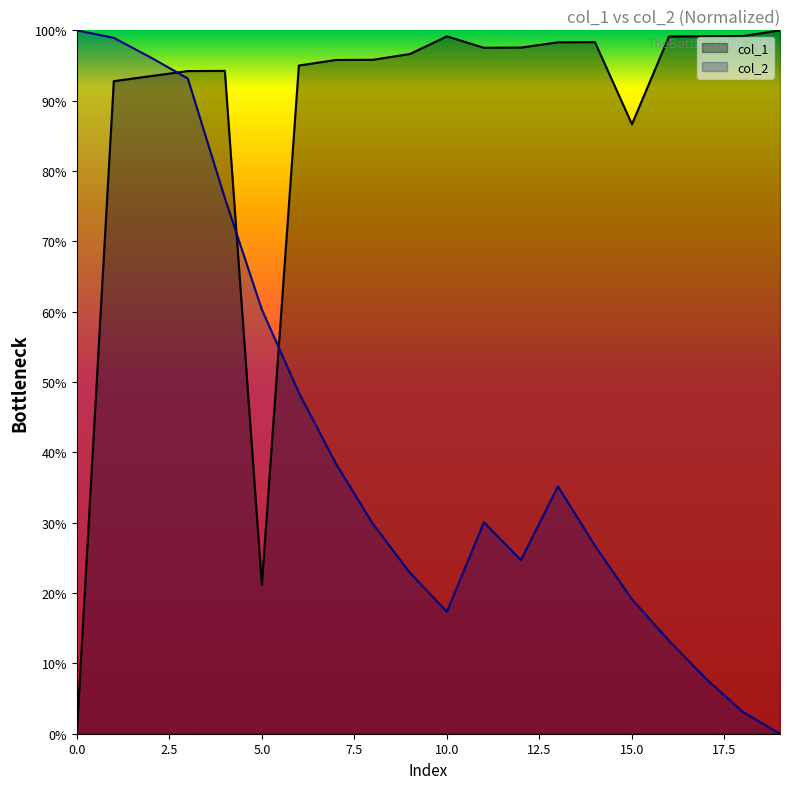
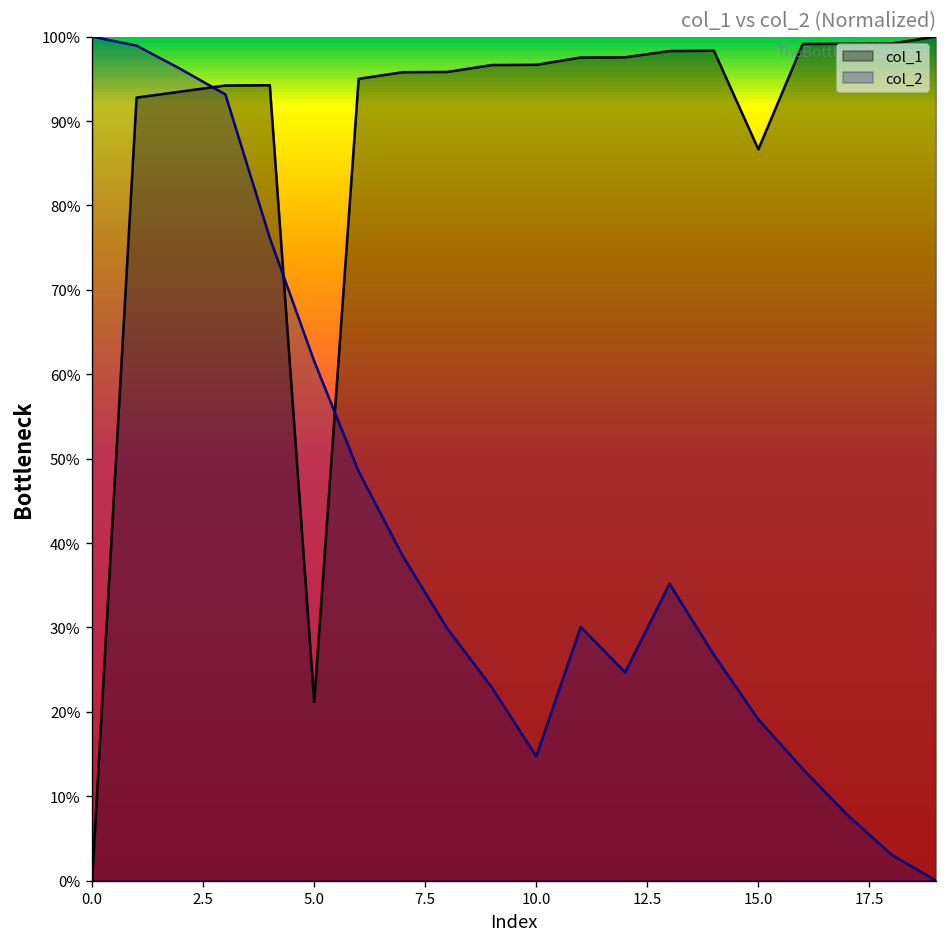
col_2, 5.0: 60% -> 62%
col_1, 10.0: 99% -> 97%
col_2, 10.0: 17% -> 15%
